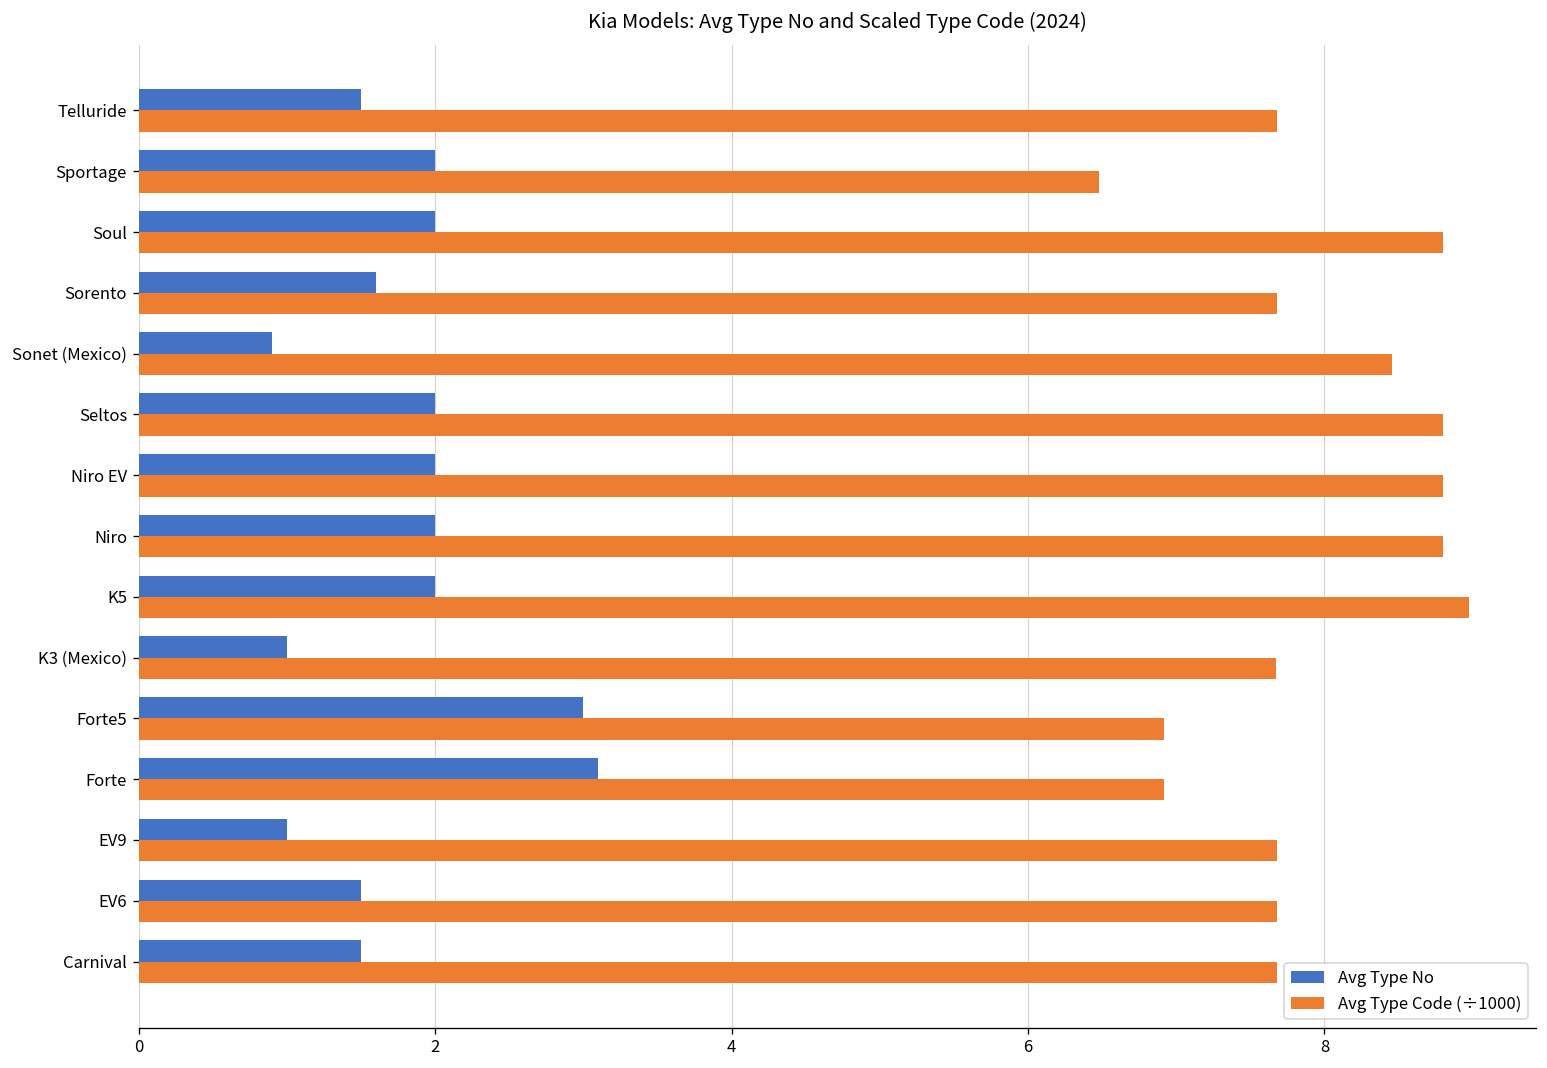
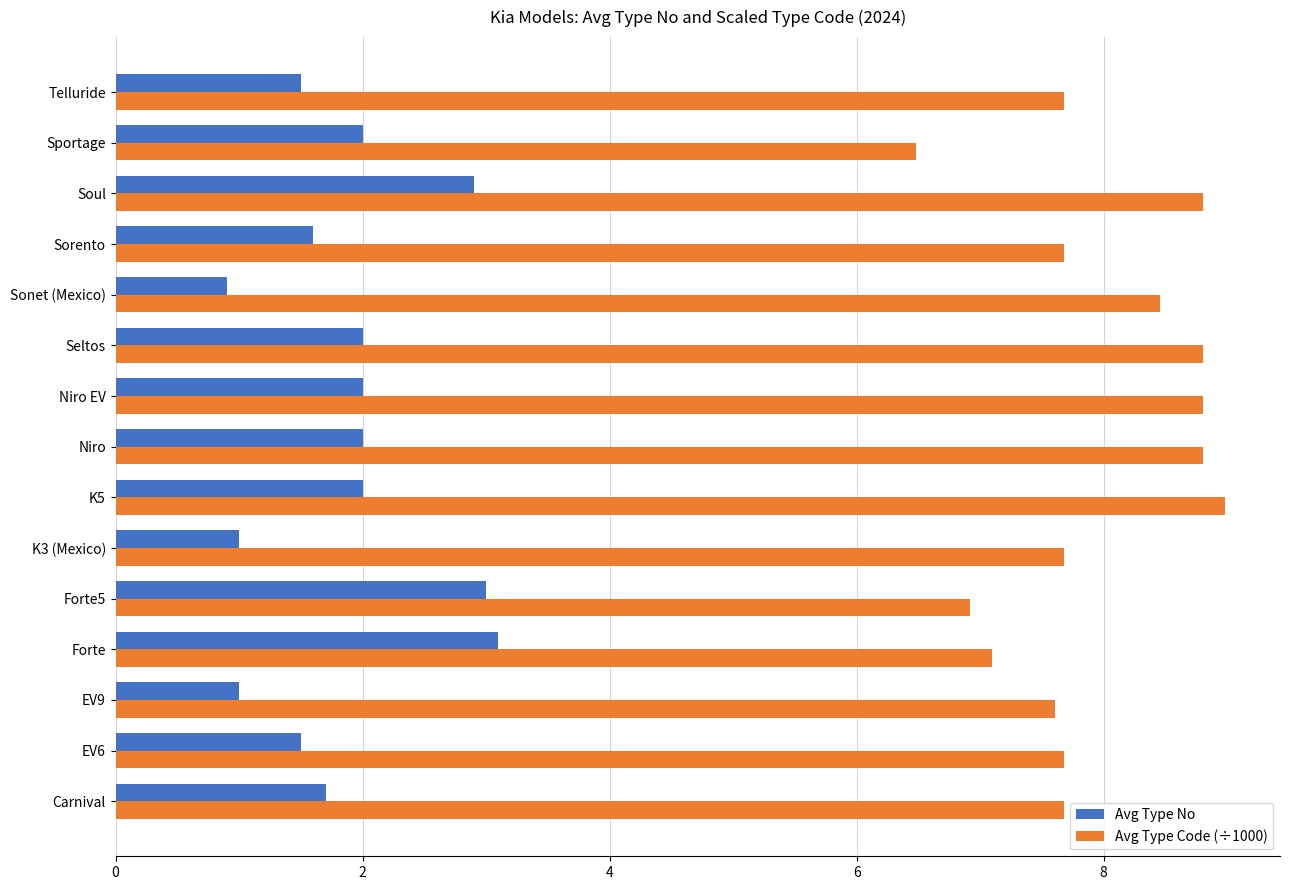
Avg Type No, Soul: 2.0 -> 2.9
Avg Type Code (÷1000), Forte: 6.92 -> 7.10
Avg Type Code (÷1000), EV9: 7.68 -> 7.60
Avg Type No, Carnival: 1.5 -> 1.7
